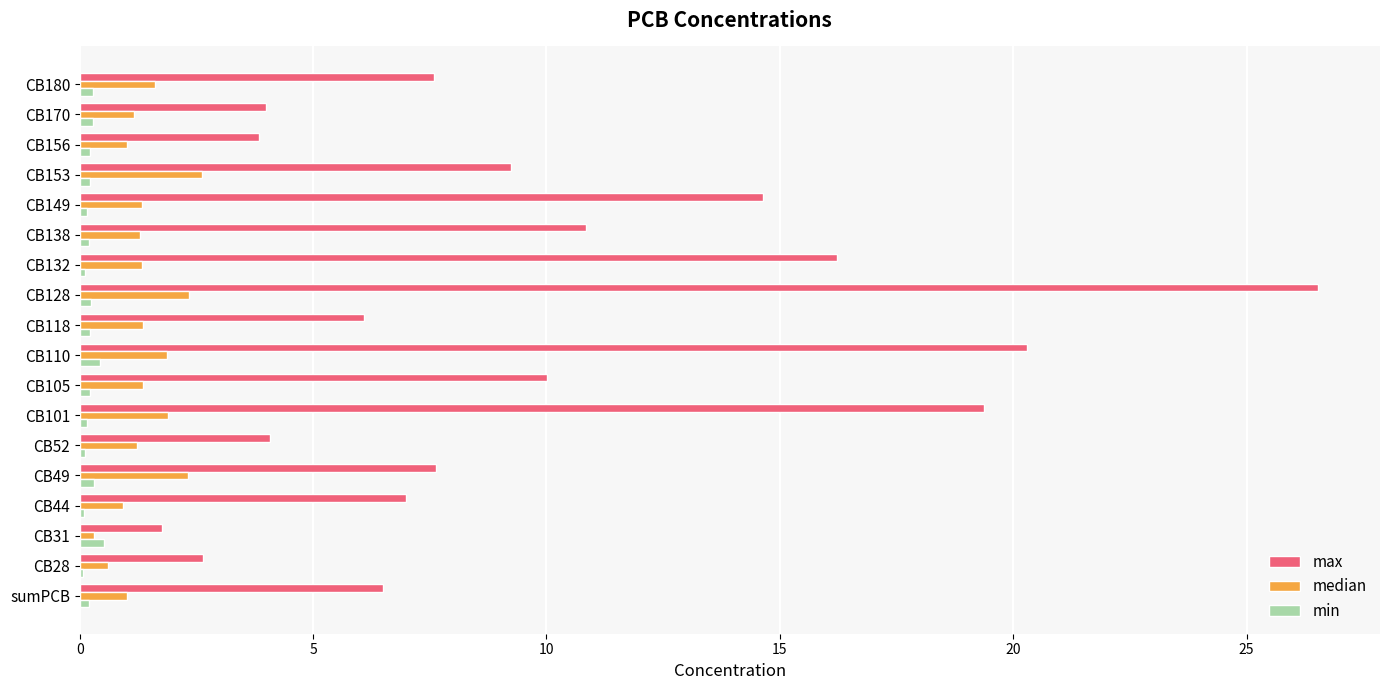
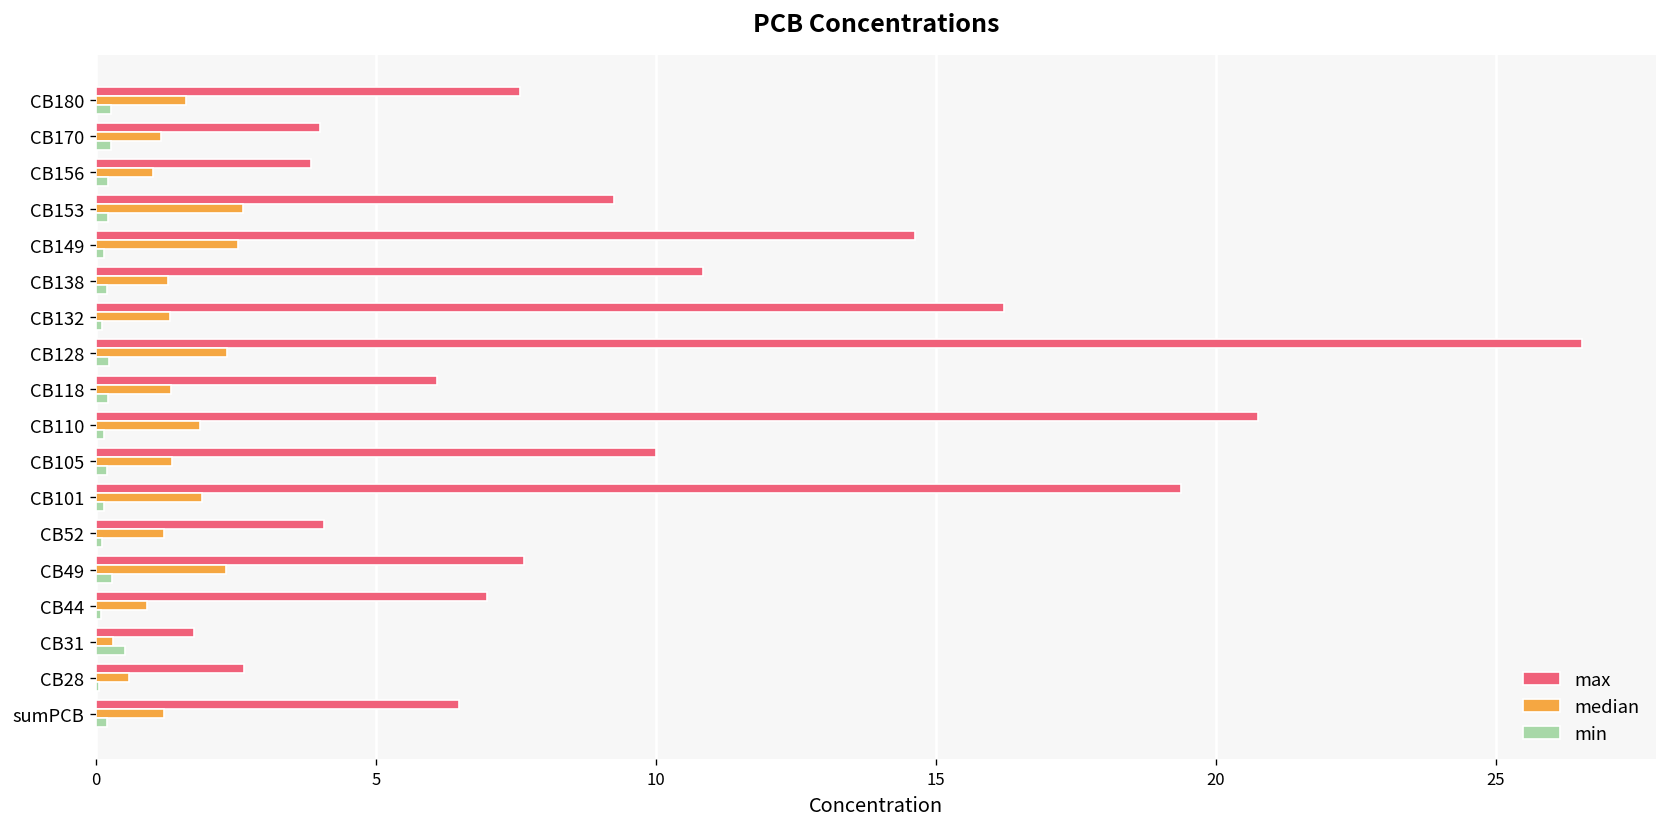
median, CB149: 1.3 -> 2.5
max, CB110: 20.3 -> 20.8
min, CB110: 0.4 -> 0.1
median, sumPCB: 1.0 -> 1.2
